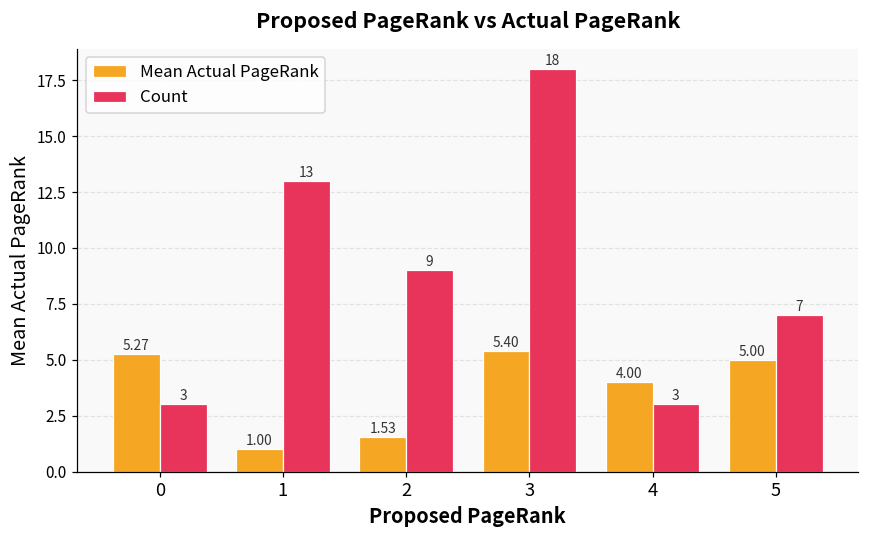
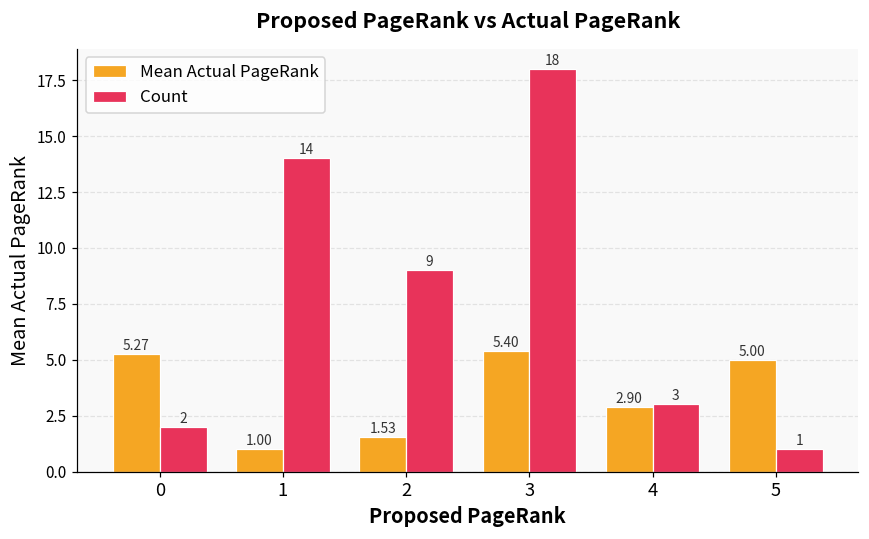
Count, 0: 3 -> 2
Count, 1: 13 -> 14
Mean Actual PageRank, 4: 4.00 -> 2.90
Count, 5: 7 -> 1
